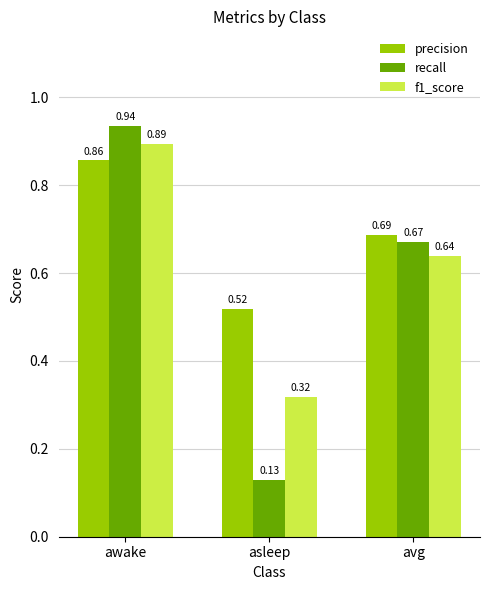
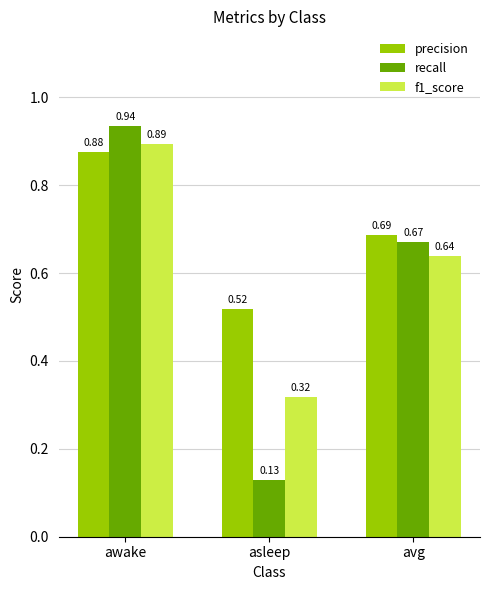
precision, awake: 0.86 -> 0.88
